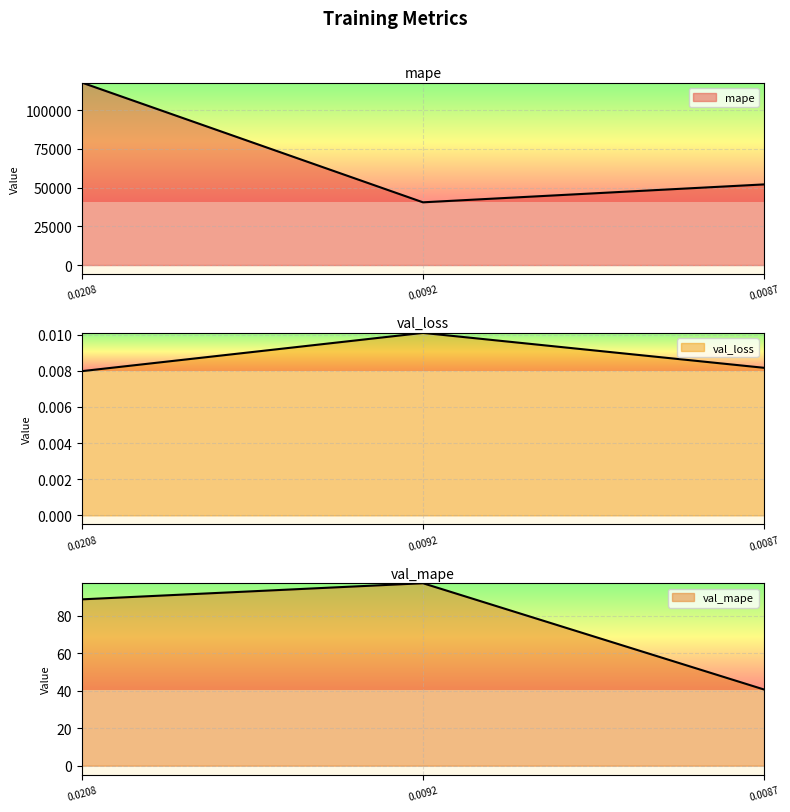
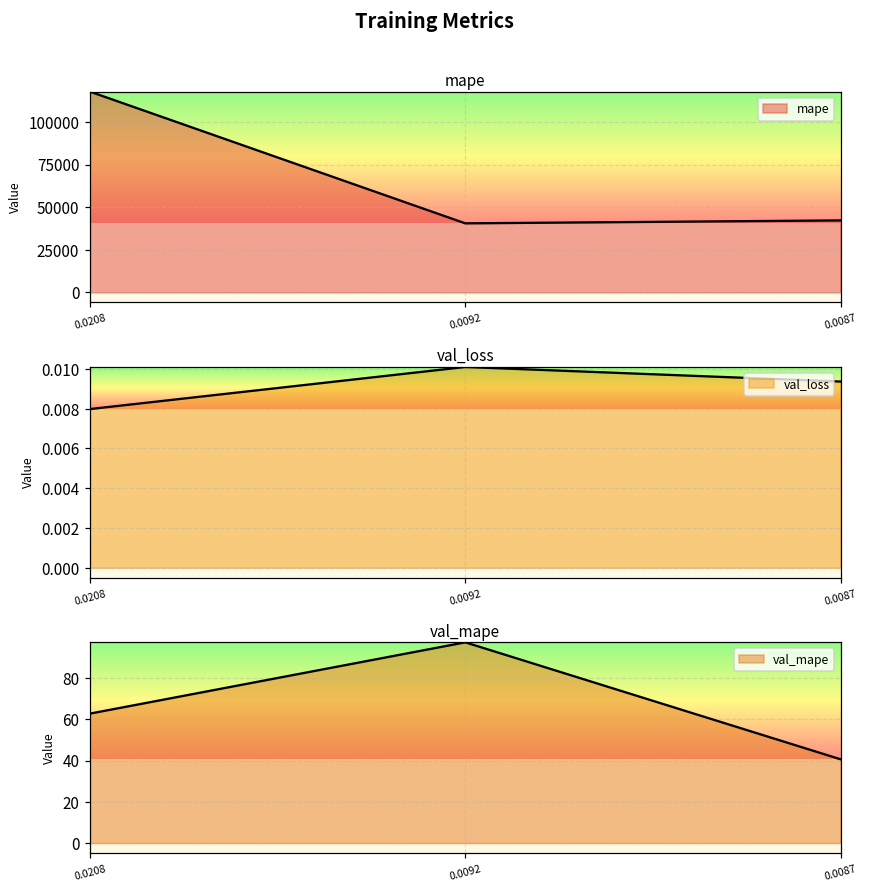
mape, 0.0087: 52000 -> 42000
val_loss, 0.0087: 0.0082 -> 0.0094
val_mape, 0.0208: 89 -> 63
